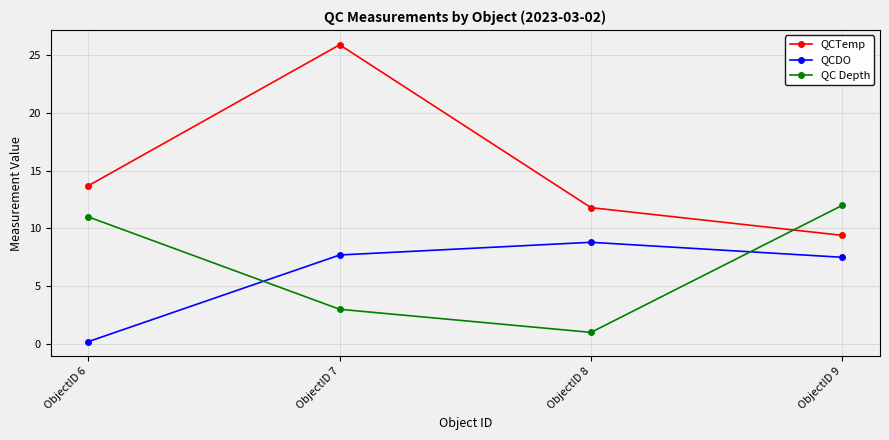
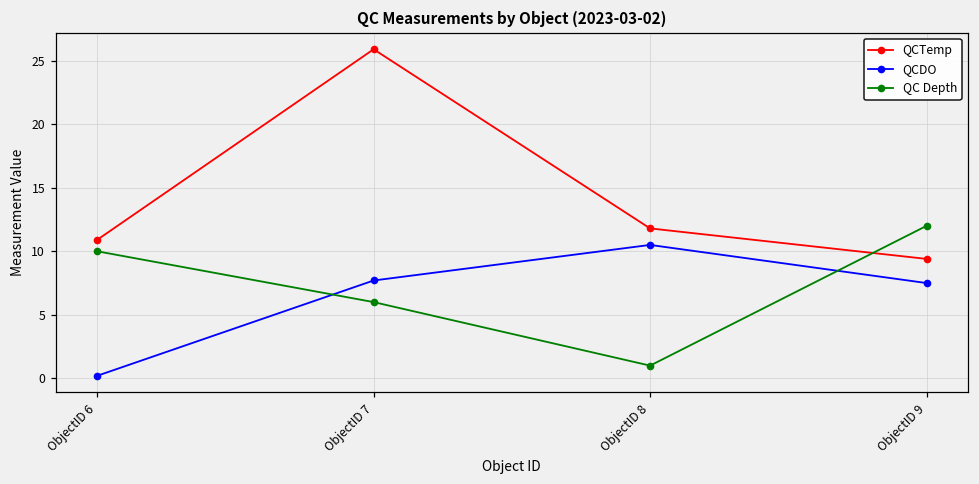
QCTemp, ObjectID 6: 13.7 -> 10.9
QC Depth, ObjectID 6: 11 -> 10
QC Depth, ObjectID 7: 3 -> 6
QCDO, ObjectID 8: 8.8 -> 10.5
